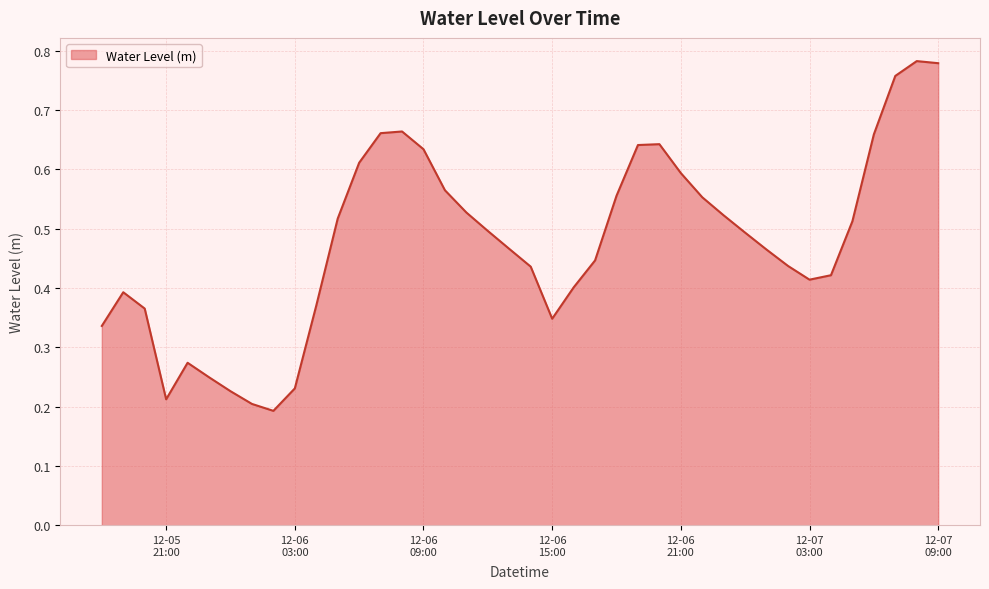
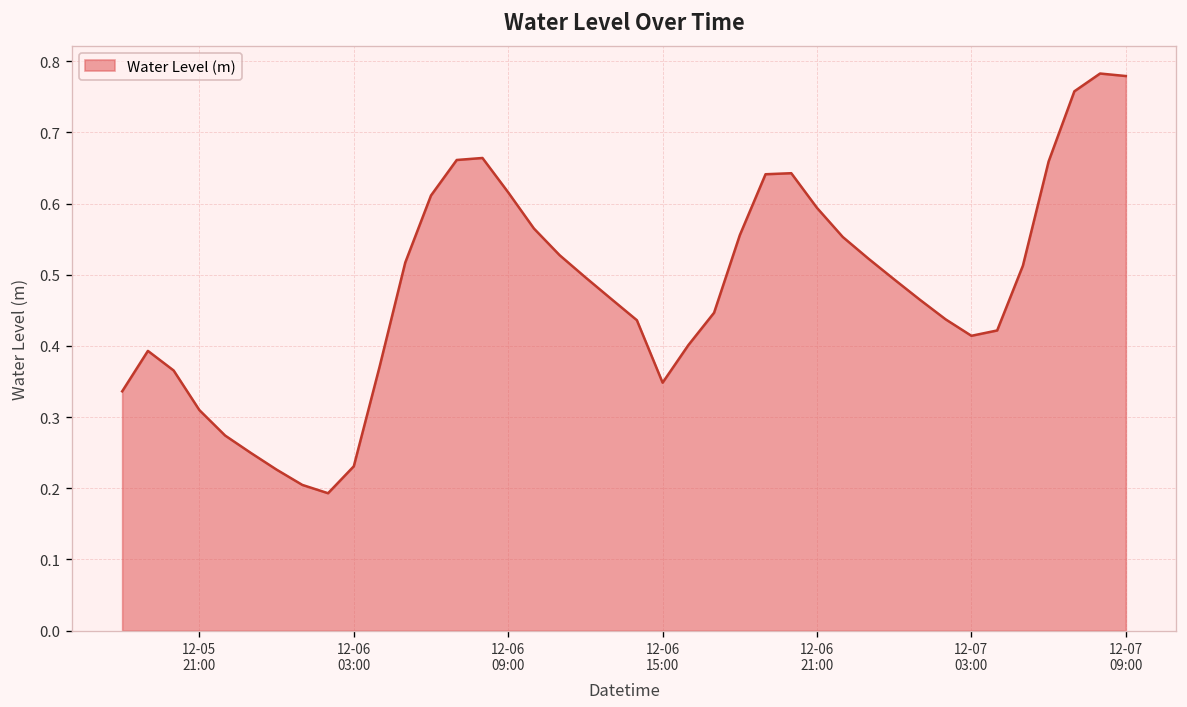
12-05 21:00: 0.21 -> 0.31
12-06 09:00: 0.63 -> 0.62
